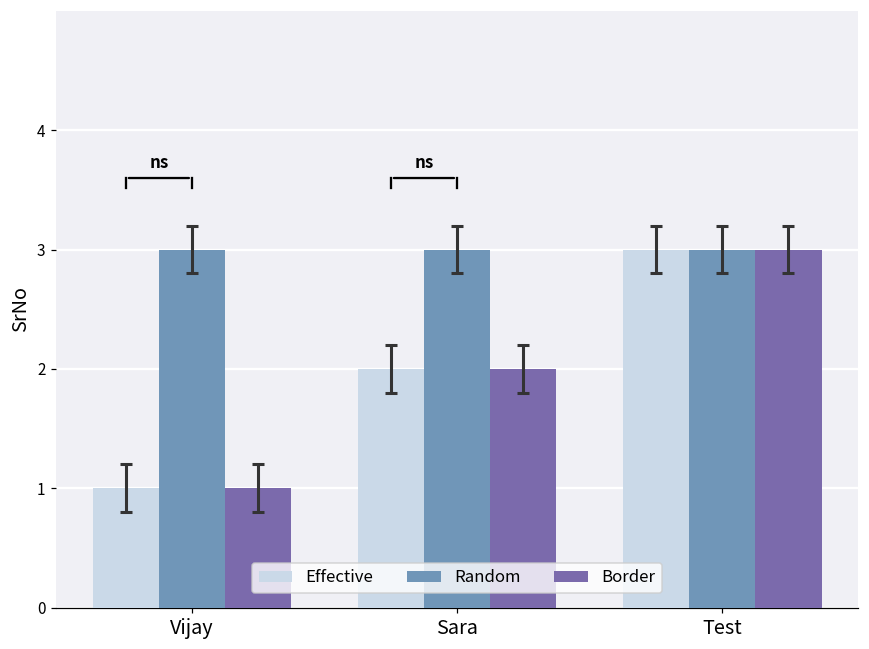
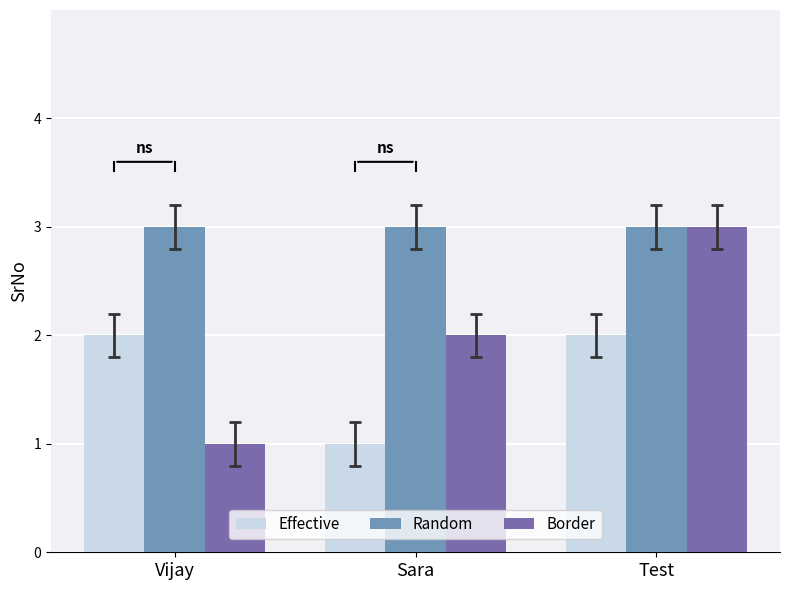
Effective, Vijay: 1 -> 2
Effective, Sara: 2 -> 1
Effective, Test: 3 -> 2
